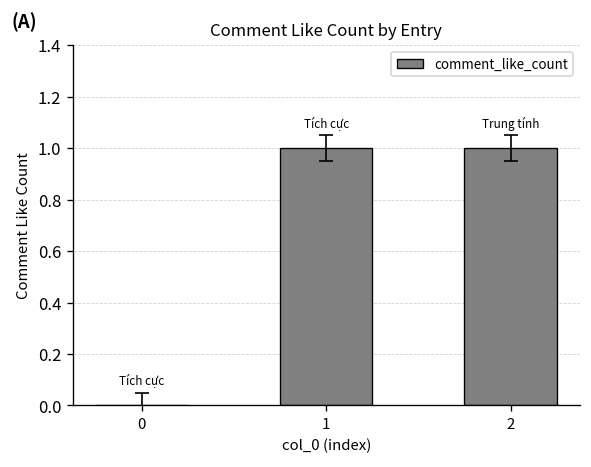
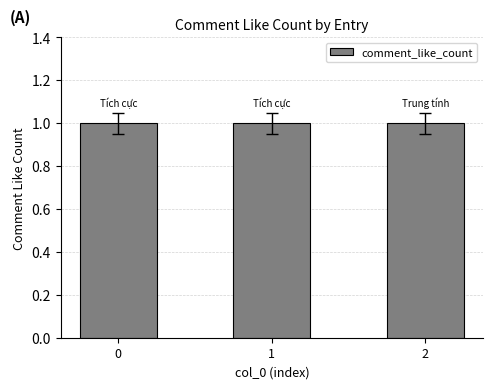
comment_like_count, 0: 0 -> 1
